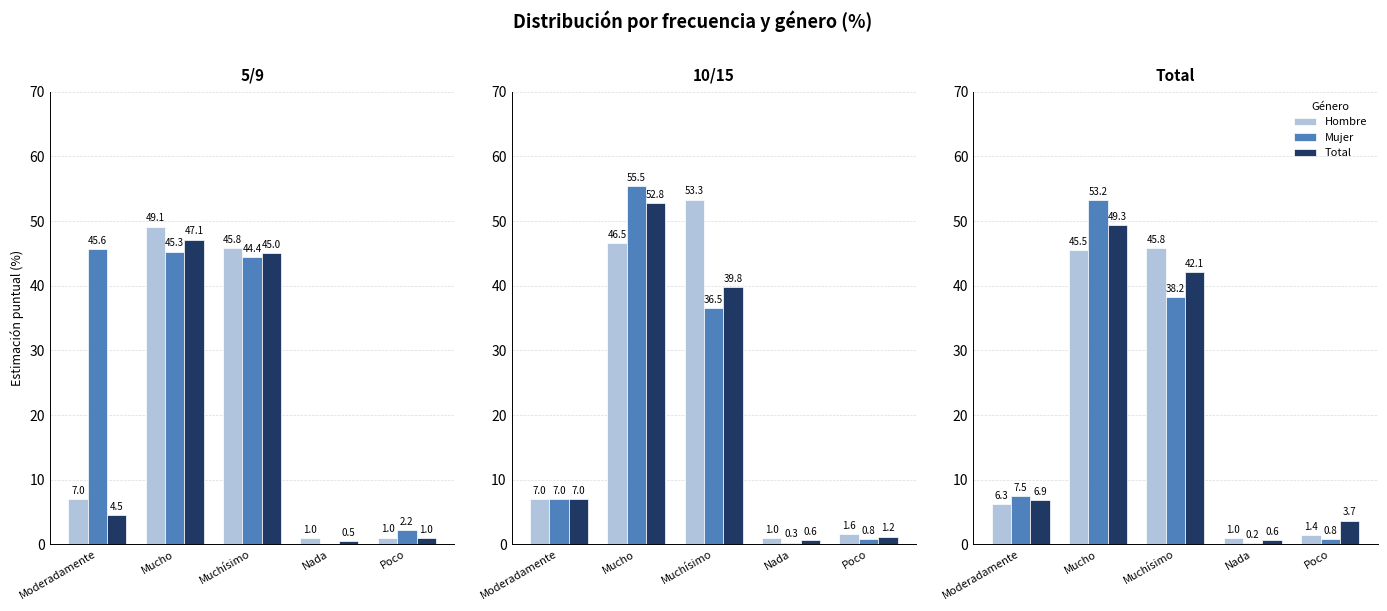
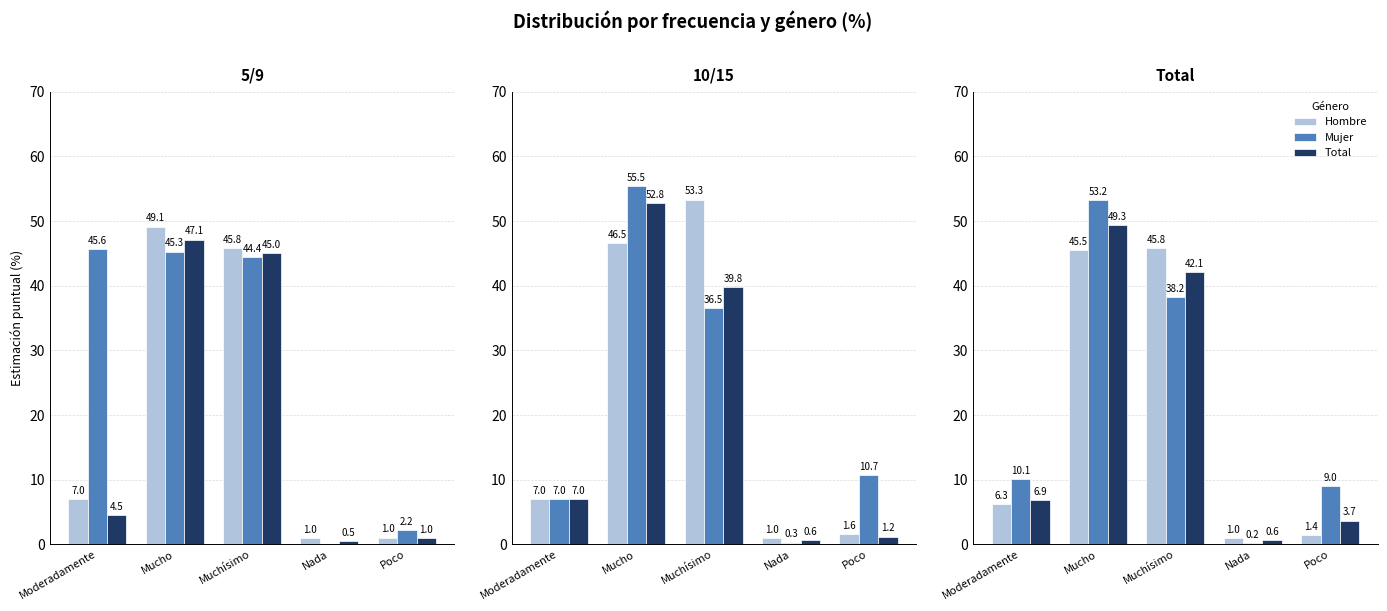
10/15, Mujer, Poco: 0.8 -> 10.7
Total, Mujer, Moderadamente: 7.5 -> 10.1
Total, Mujer, Poco: 0.8 -> 9.0
